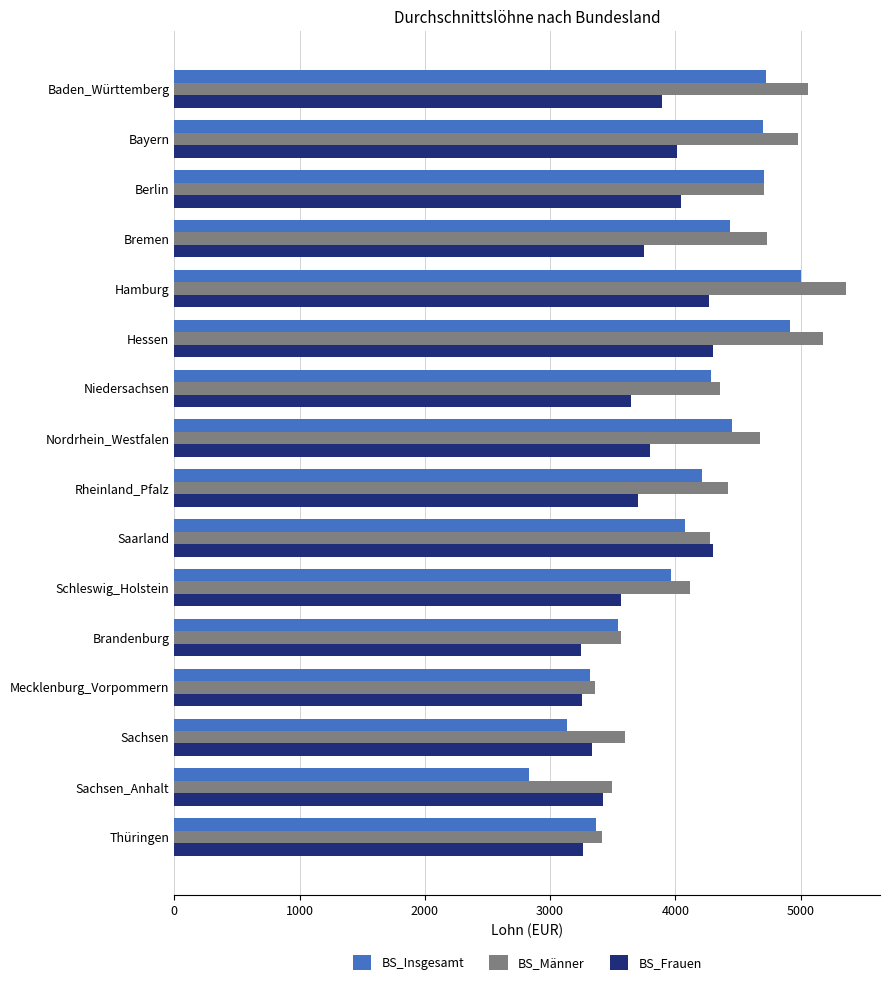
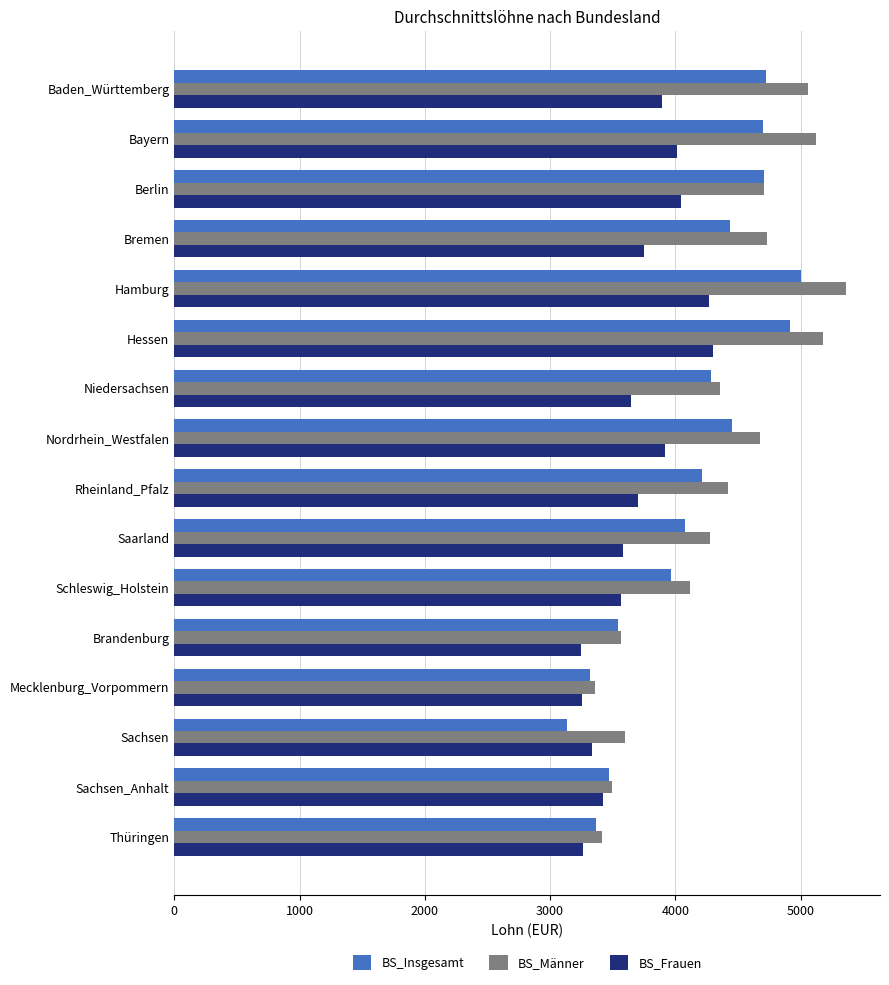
BS_Männer, Bayern: 4980 -> 5120
BS_Frauen, Nordrhein_Westfalen: 3800 -> 3910
BS_Frauen, Saarland: 4300 -> 3580
BS_Insgesamt, Sachsen_Anhalt: 2830 -> 3470
